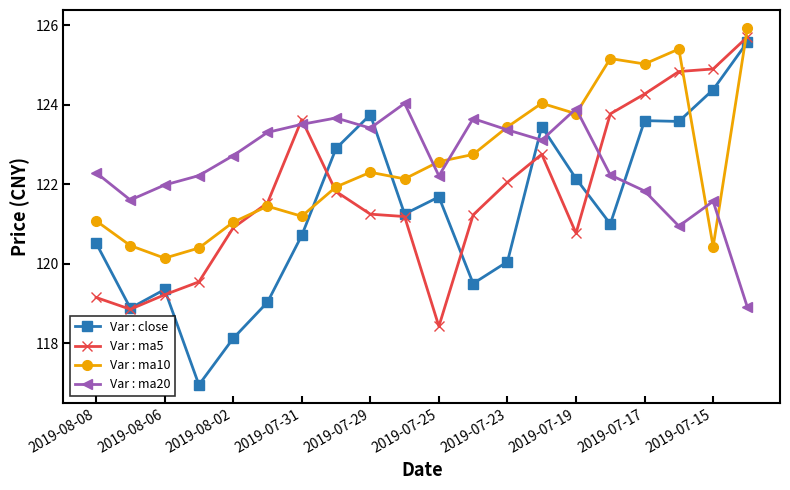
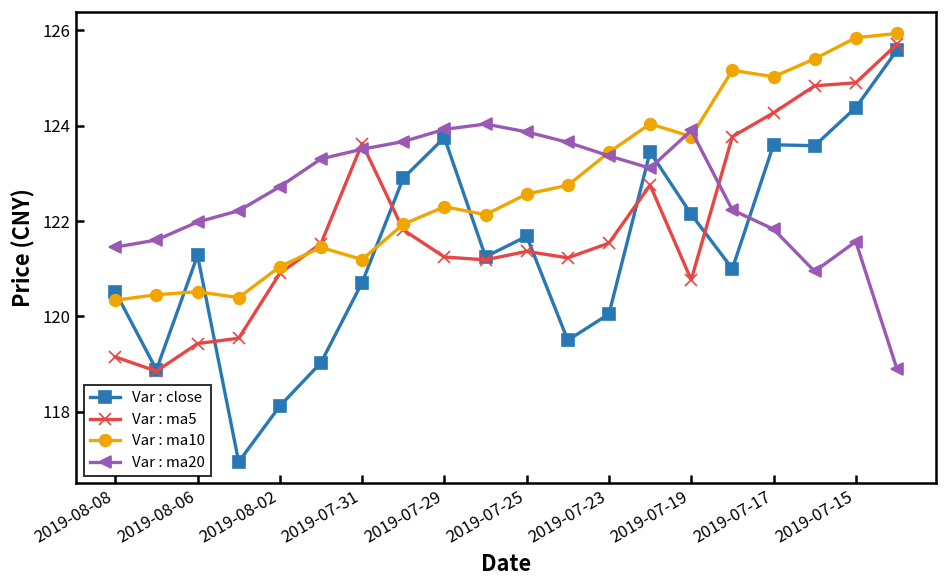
Var : ma10, 2019-08-08: 121.1 -> 120.3
Var : ma20, 2019-08-08: 122.3 -> 121.5
Var : close, 2019-08-06: 119.4 -> 121.3
Var : ma5, 2019-08-06: 119.2 -> 119.4
Var : ma10, 2019-08-06: 120.1 -> 120.5
Var : ma20, 2019-07-29: 123.4 -> 123.9
Var : ma5, 2019-07-25: 118.4 -> 121.4
Var : ma20, 2019-07-25: 122.2 -> 123.9
Var : ma5, 2019-07-23: 122.0 -> 121.5
Var : ma10, 2019-07-15: 120.4 -> 125.8
